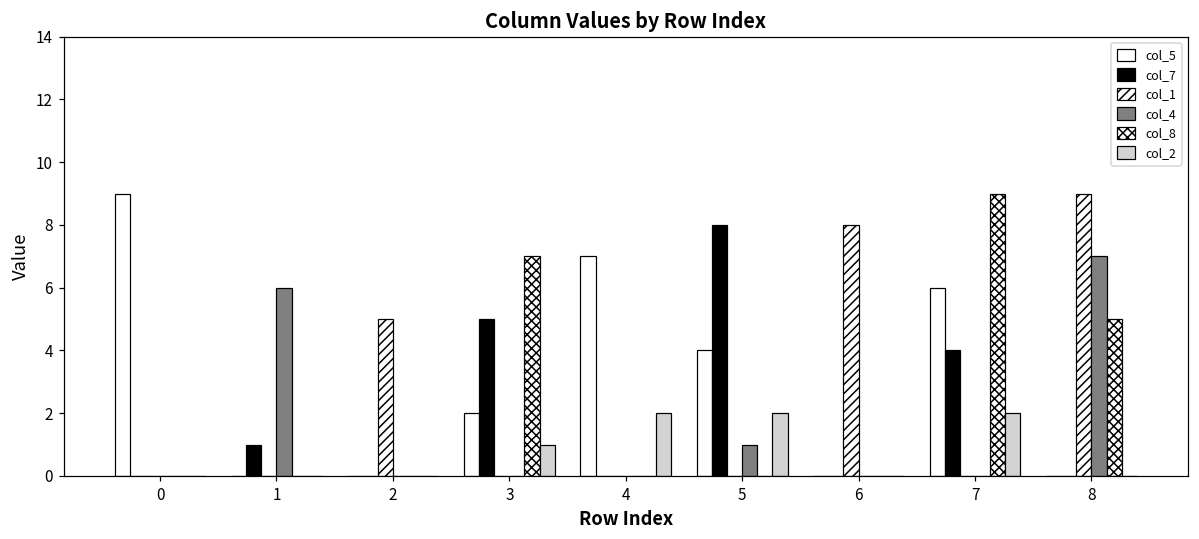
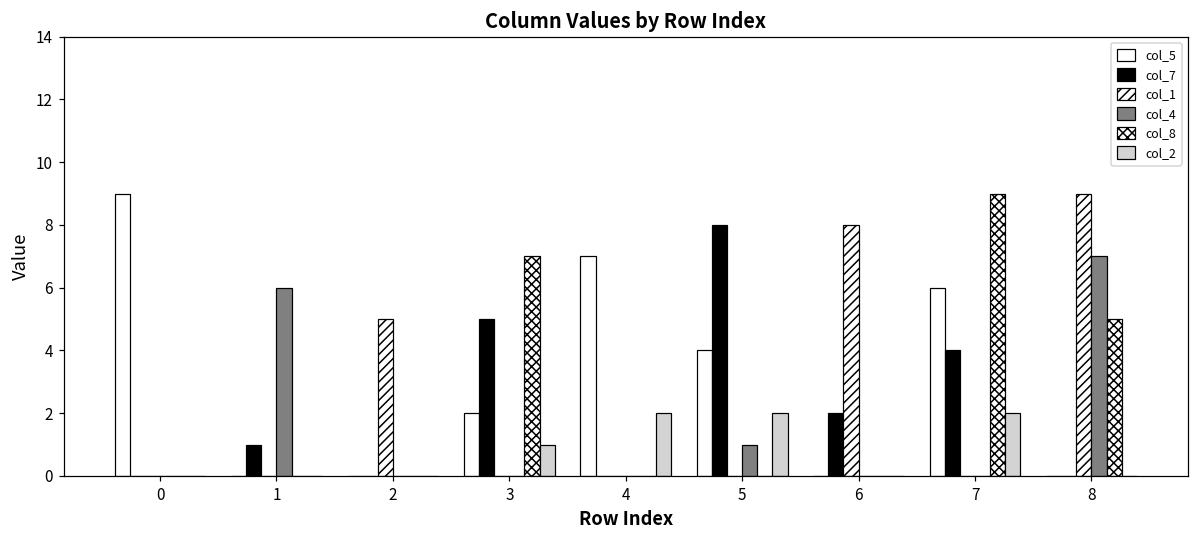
col_7, 6: 0 -> 2
